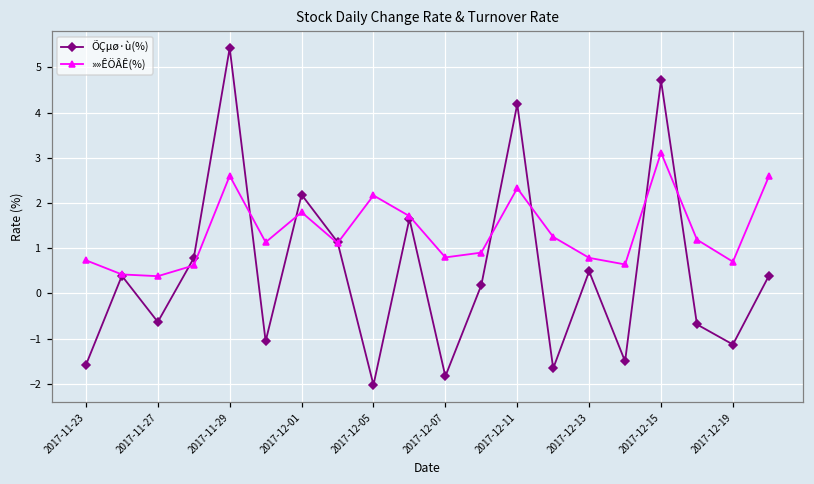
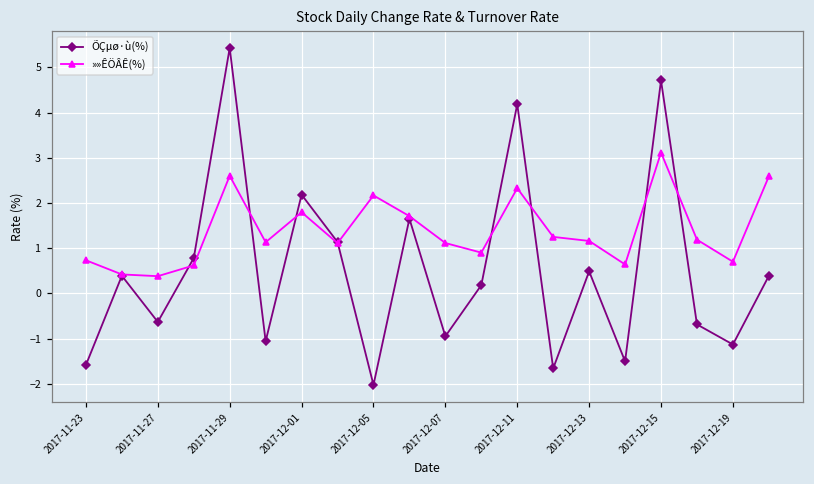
ÕÇµø·ù(%), 2017-12-07: -1.8 -> -0.9
»»ÊÖÂÊ(%), 2017-12-07: 0.8 -> 1.1
»»ÊÖÂÊ(%), 2017-12-13: 0.8 -> 1.2
